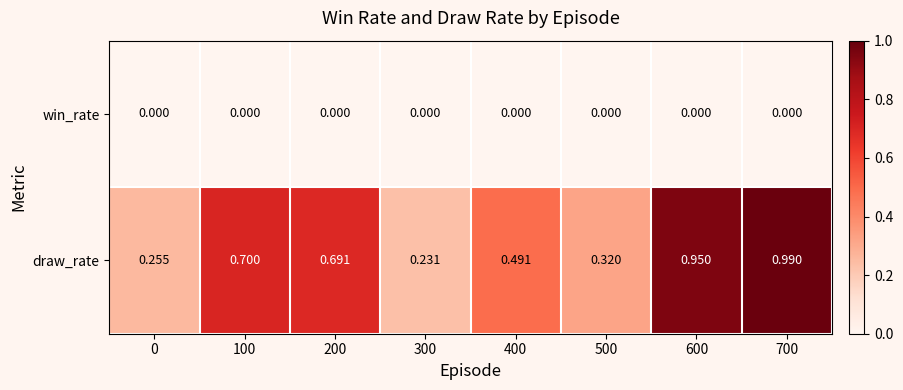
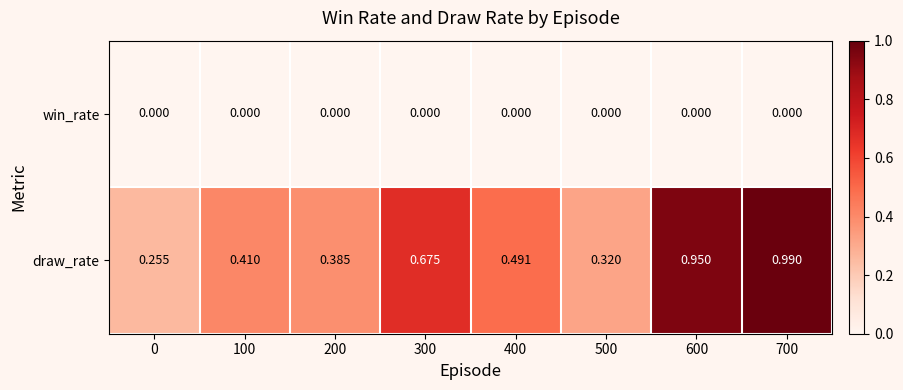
draw_rate, 100: 0.700 -> 0.410
draw_rate, 200: 0.691 -> 0.385
draw_rate, 300: 0.231 -> 0.675
